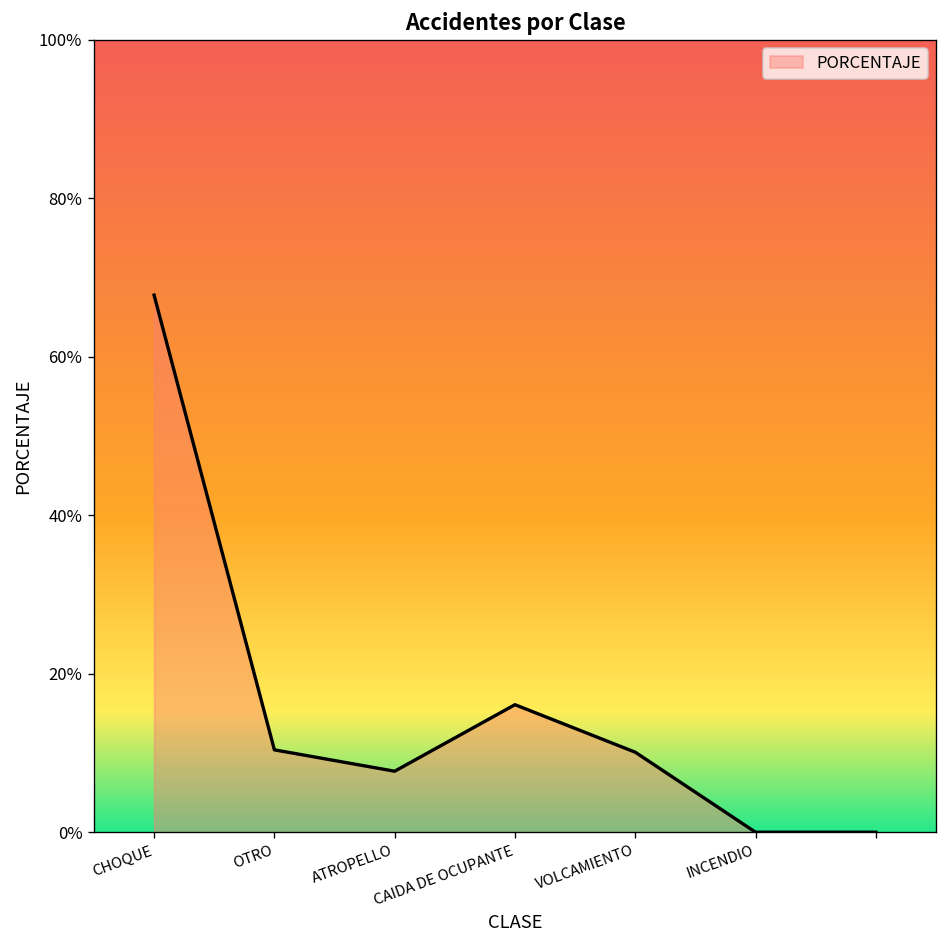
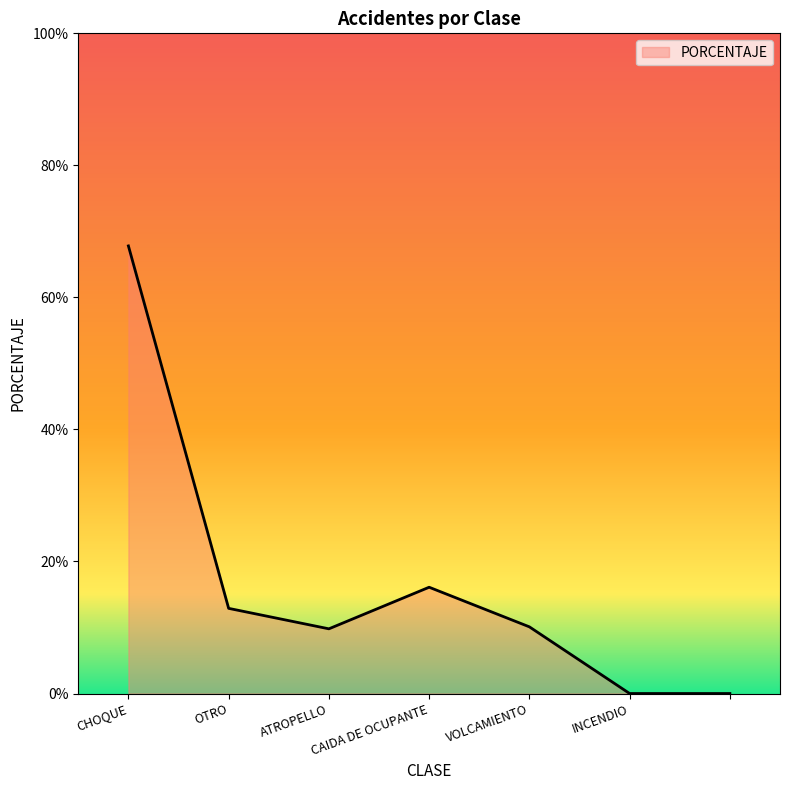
OTRO: 10% -> 13%
ATROPELLO: 8% -> 10%
